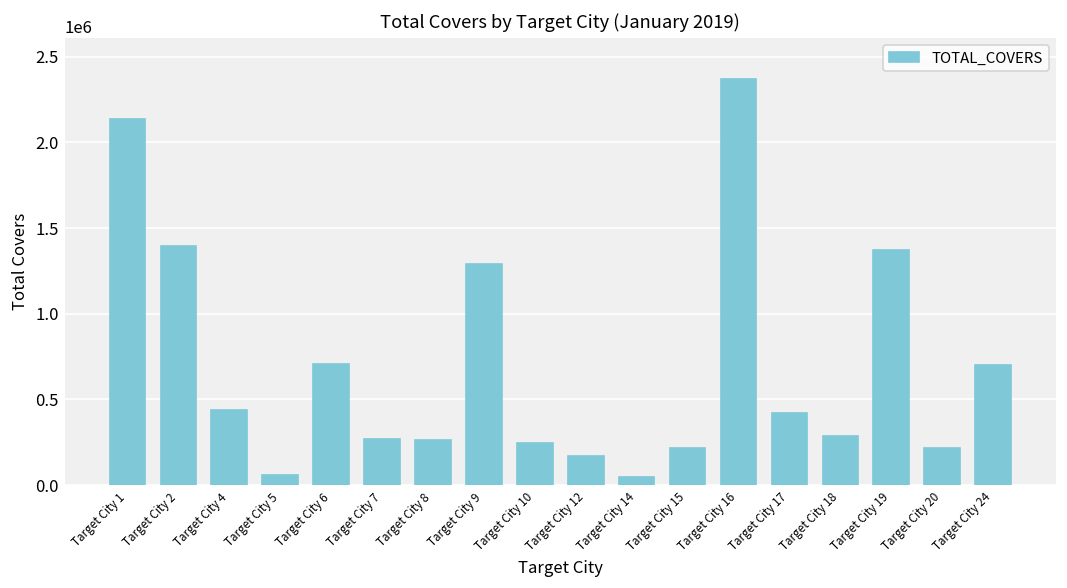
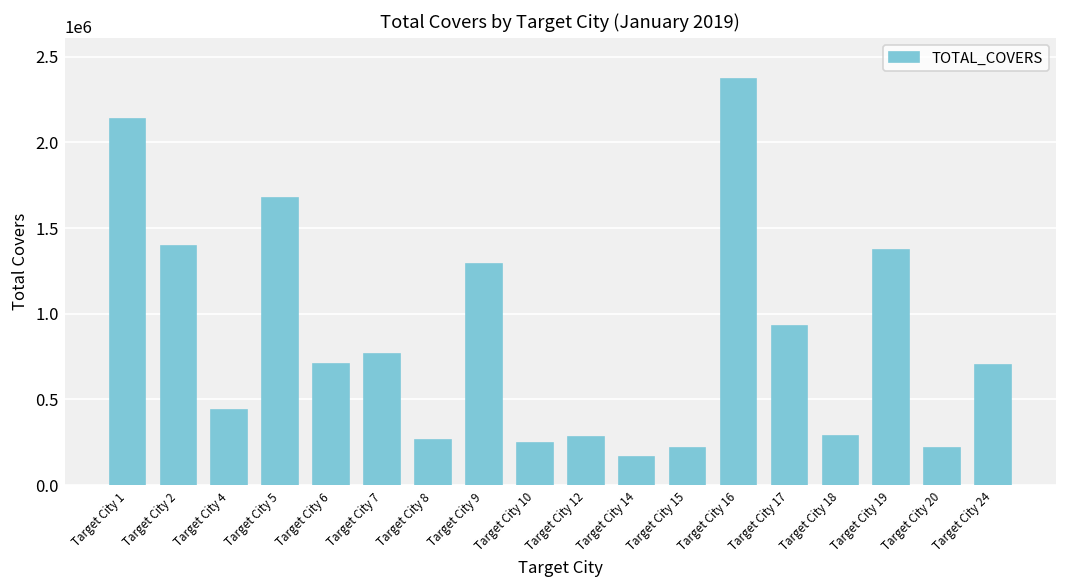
Target City 5: 60000 -> 1670000
Target City 7: 270000 -> 760000
Target City 12: 170000 -> 280000
Target City 14: 50000 -> 160000
Target City 17: 420000 -> 930000
